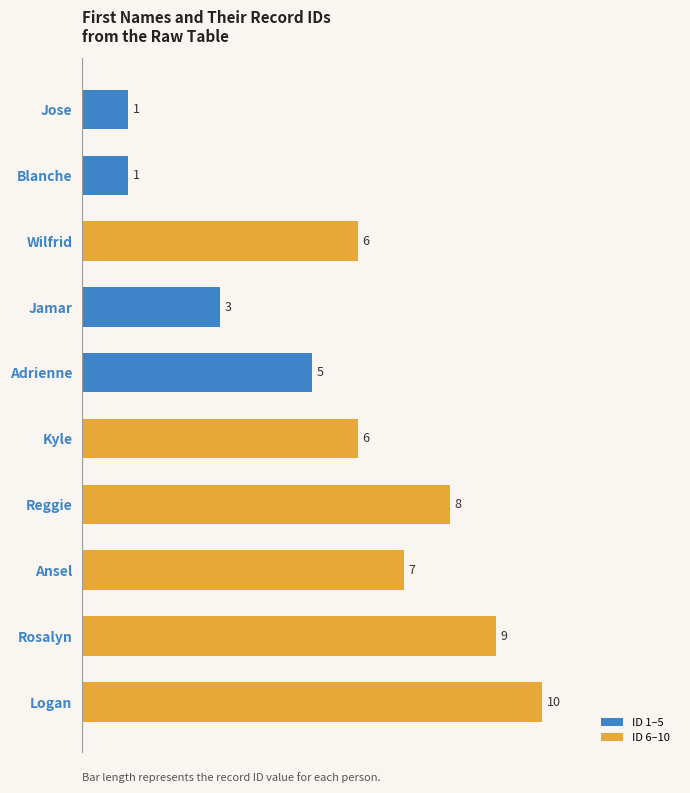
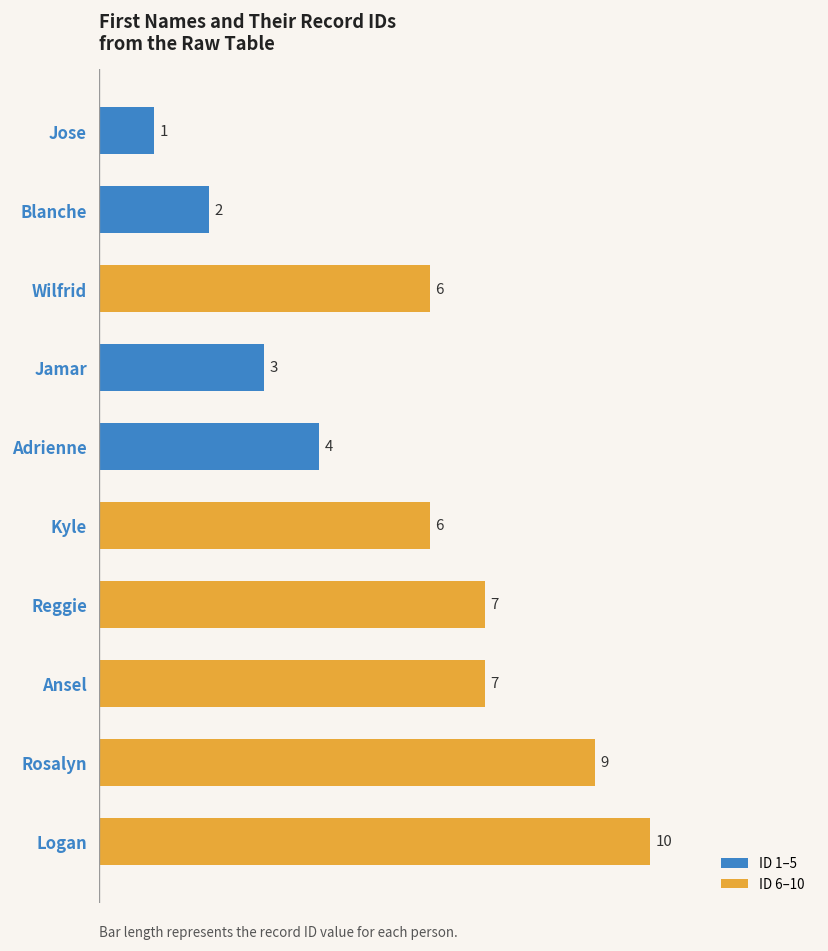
Blanche: 1 -> 2
Adrienne: 5 -> 4
Reggie: 8 -> 7
